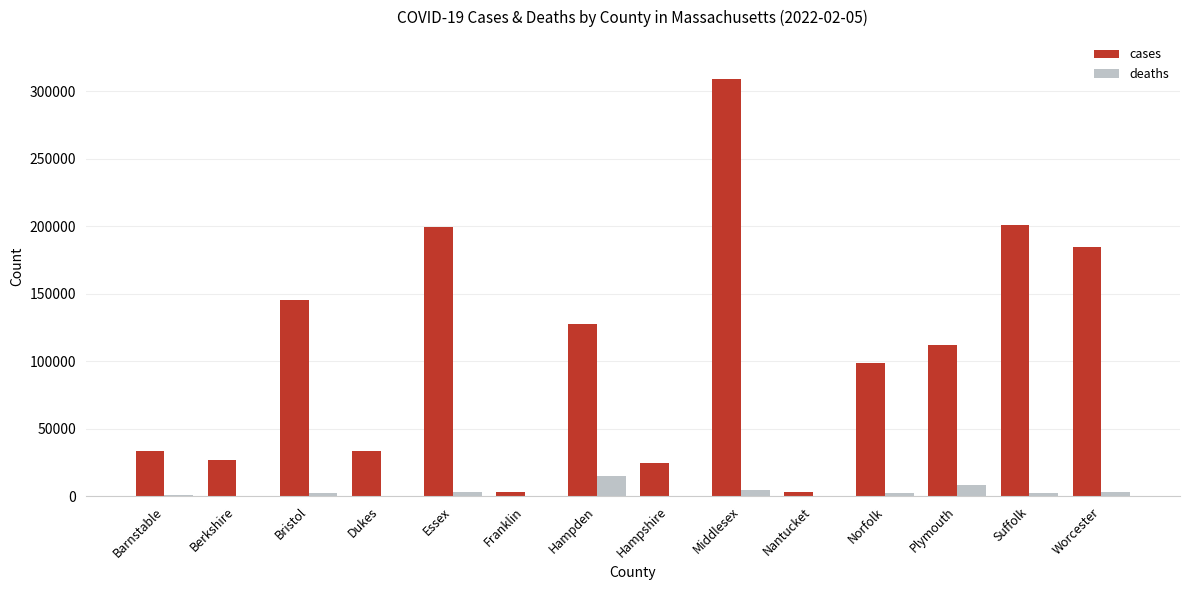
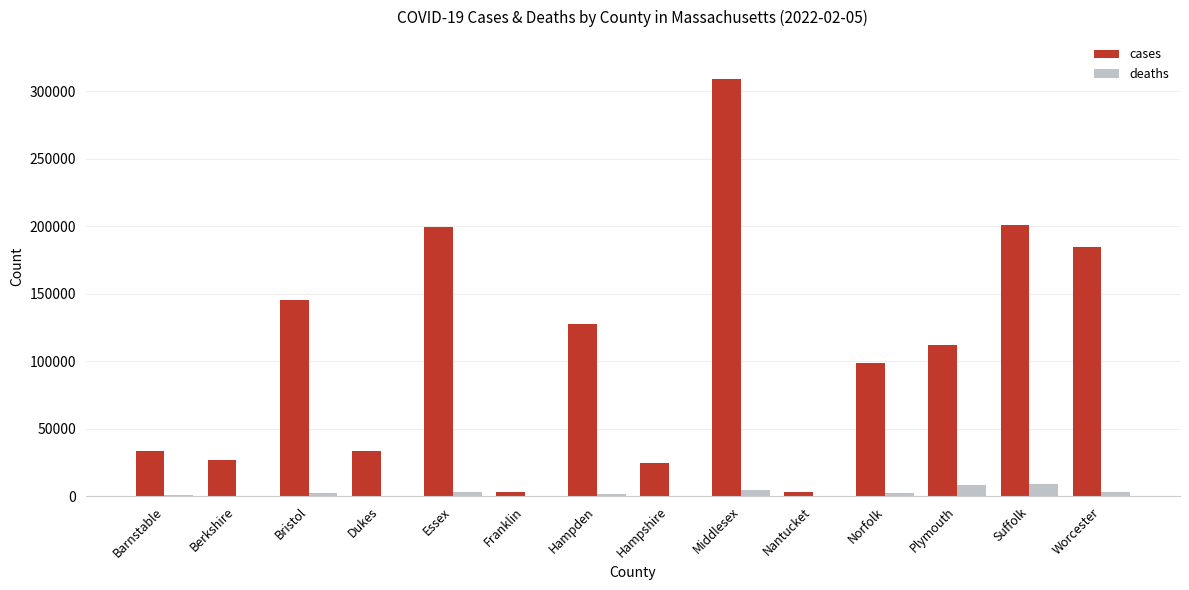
deaths, Hampden: 15000 -> 2000
deaths, Suffolk: 2000 -> 9000
